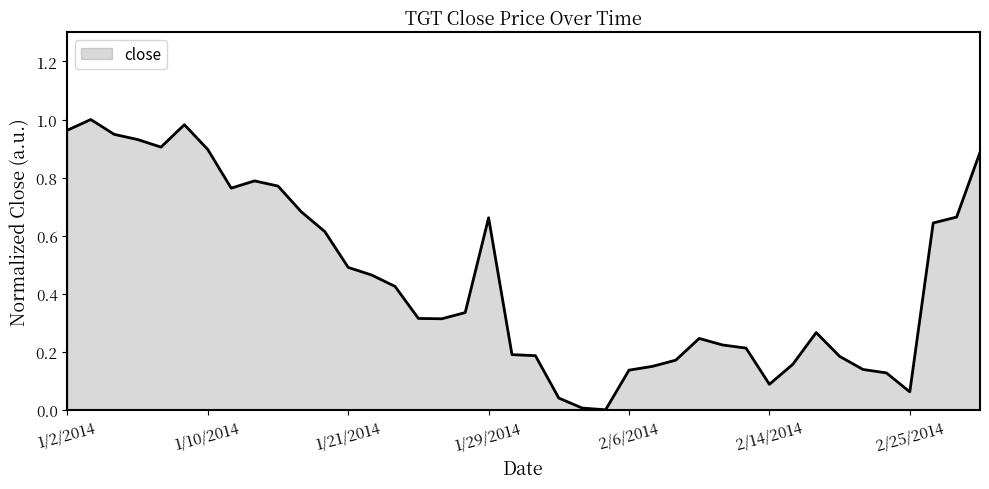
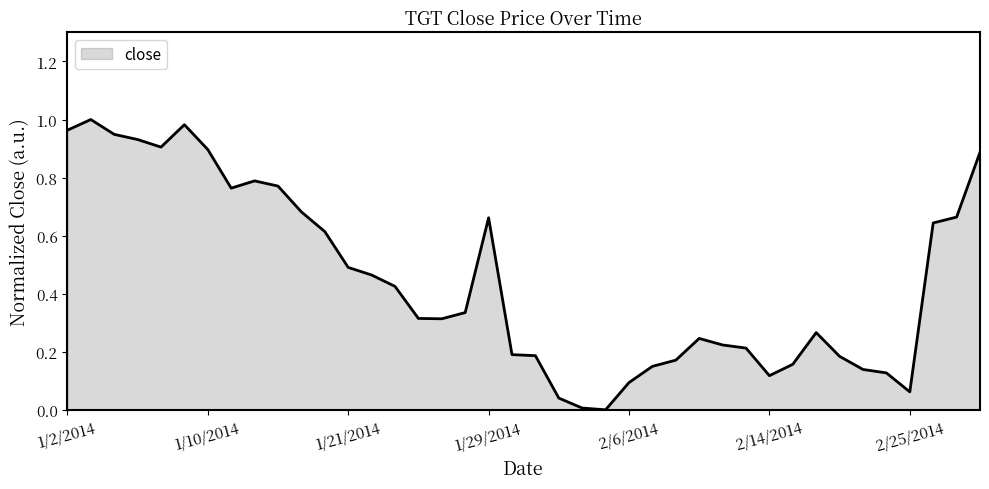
2/6/2014: 0.14 -> 0.09
2/14/2014: 0.09 -> 0.12
